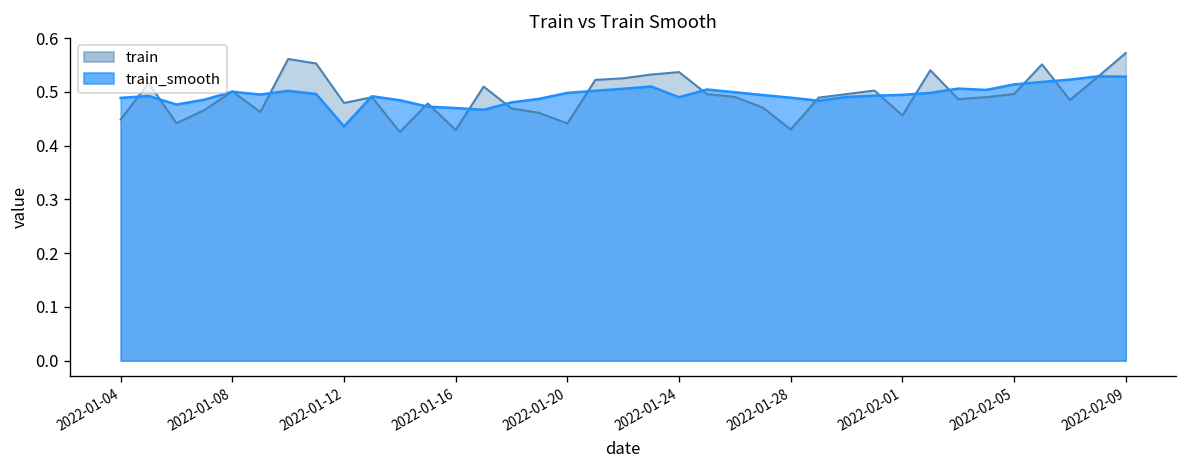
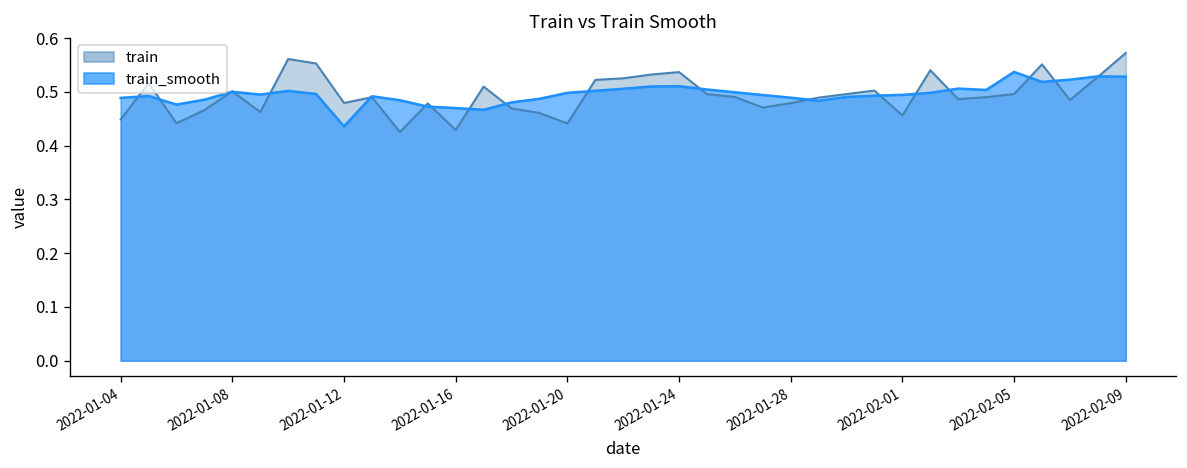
train_smooth, 2022-01-24: 0.49 -> 0.51
train, 2022-01-28: 0.43 -> 0.48
train_smooth, 2022-02-05: 0.51 -> 0.54
